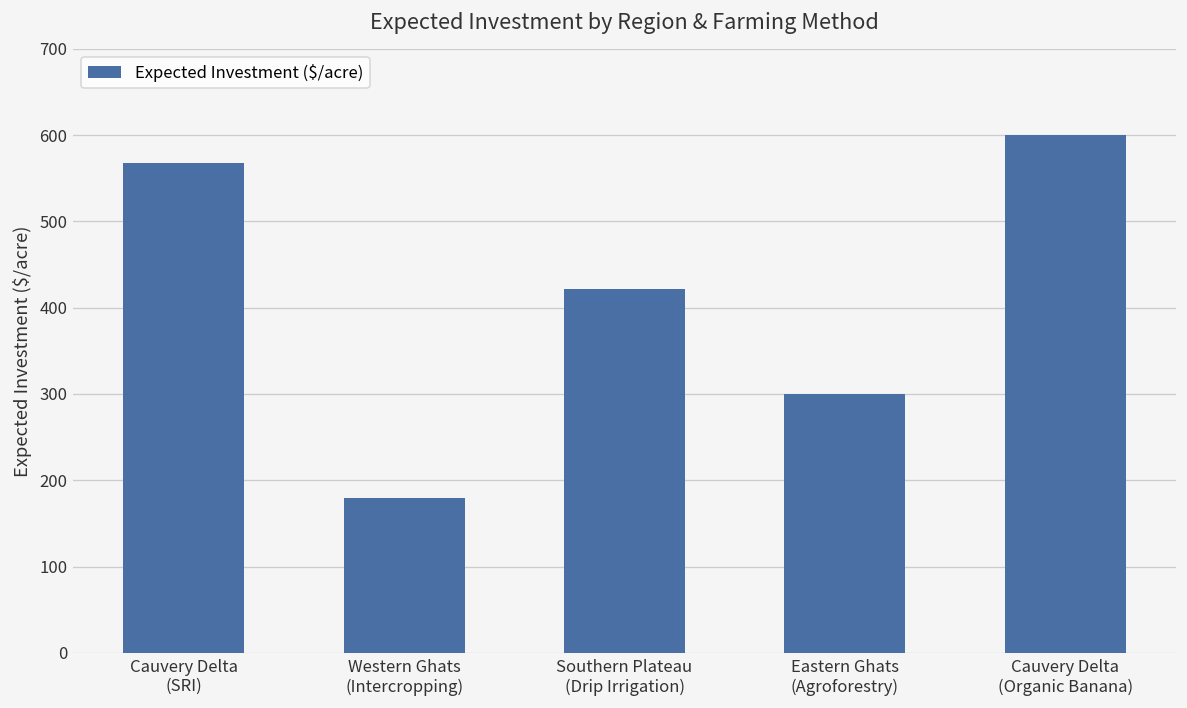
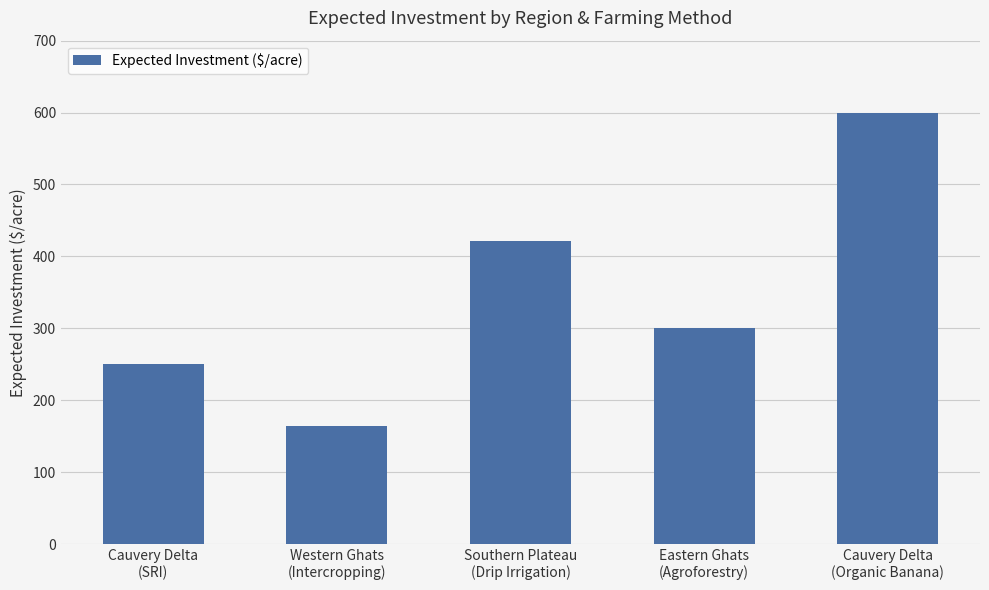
Cauvery Delta (SRI): 570 -> 250
Western Ghats (Intercropping): 180 -> 160
